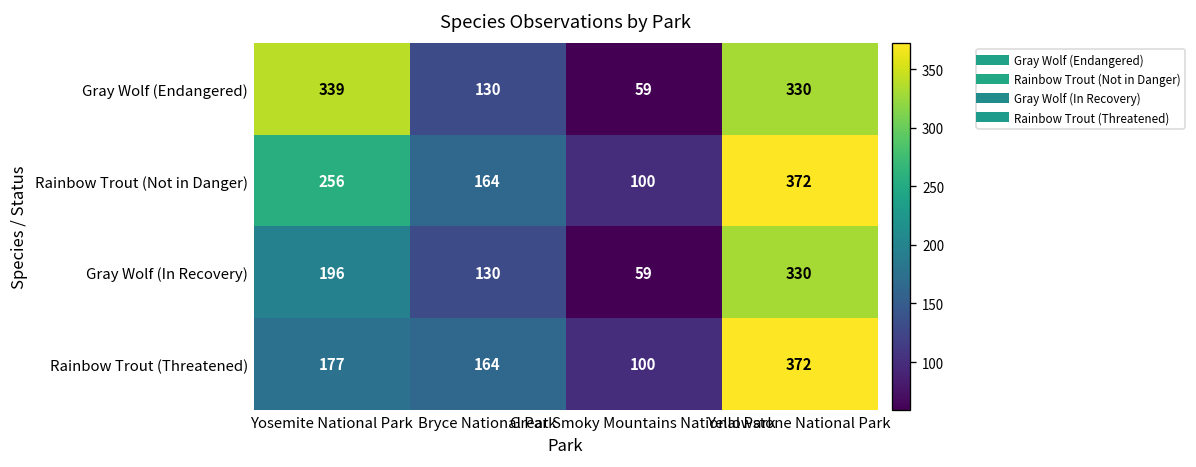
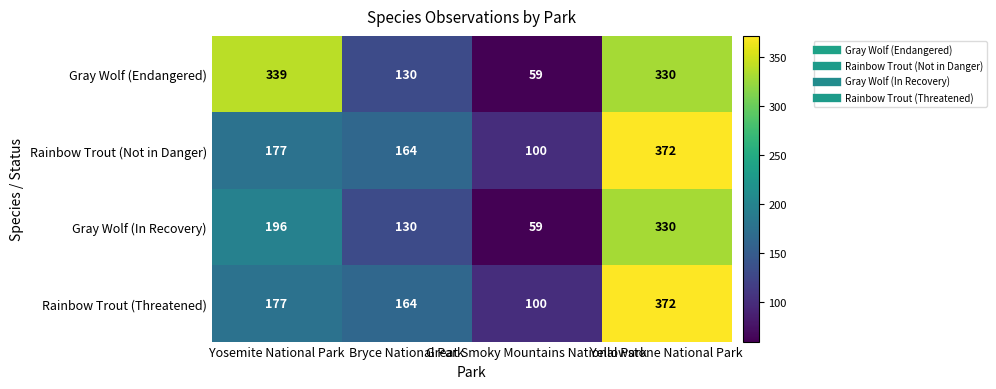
Rainbow Trout (Not in Danger), Yosemite National Park: 256 -> 177
